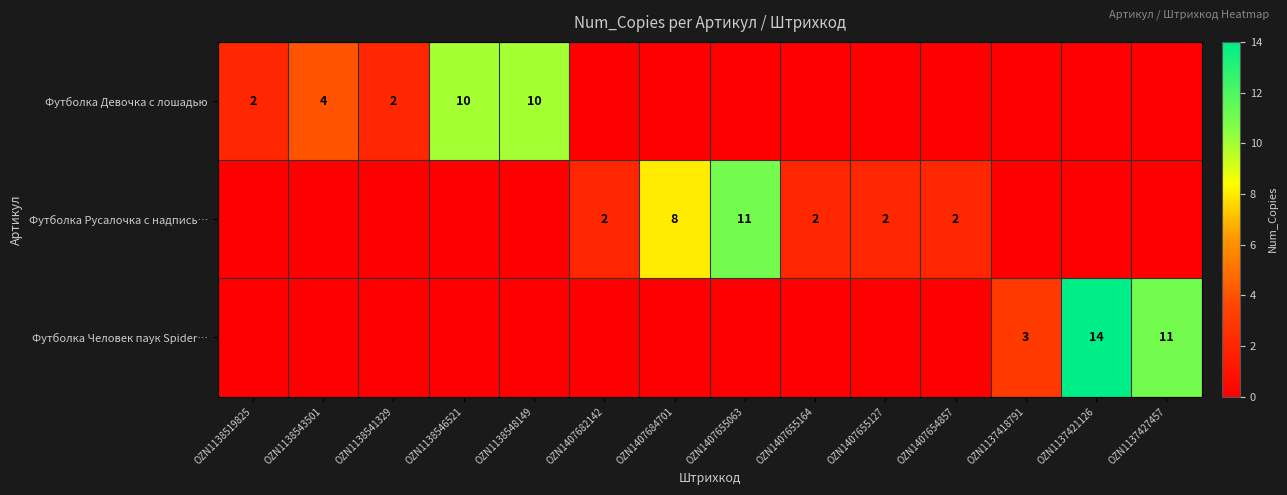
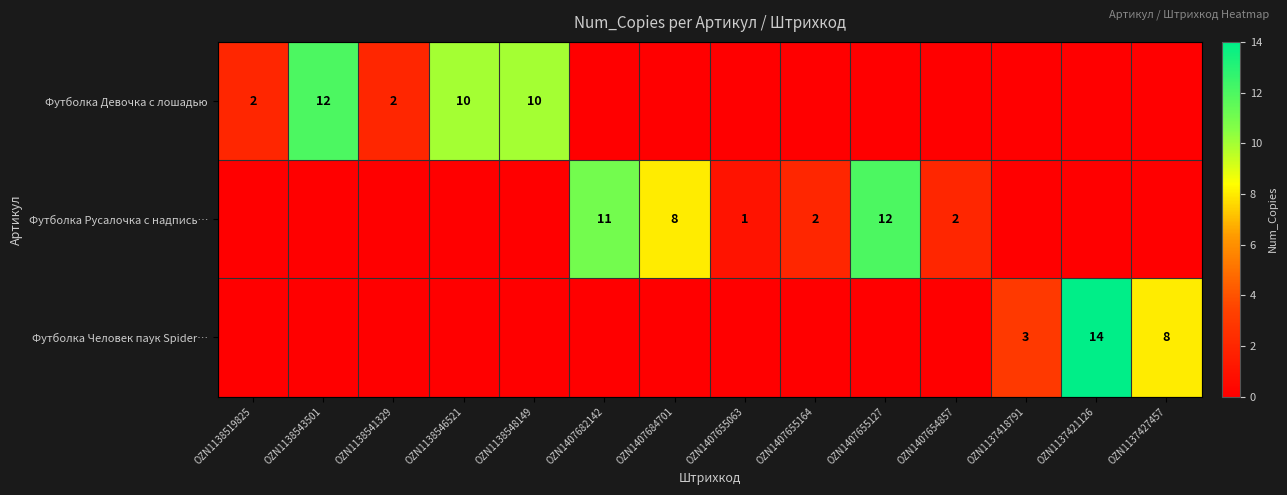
Футболка Девочка с лошадью, OZN1138543501: 4 -> 12
Футболка Русалочка с надпись…, OZN1407682142: 2 -> 11
Футболка Русалочка с надпись…, OZN1407655063: 11 -> 1
Футболка Русалочка с надпись…, OZN1407655127: 2 -> 12
Футболка Человек паук Spider…, OZN1137427457: 11 -> 8
